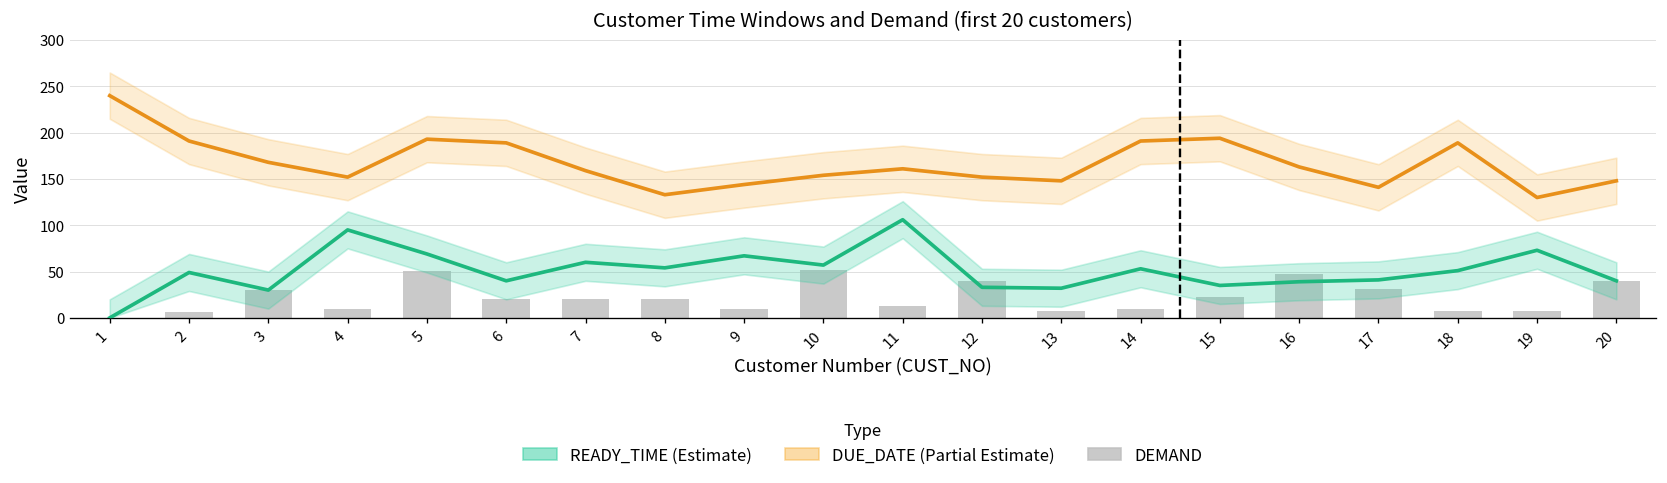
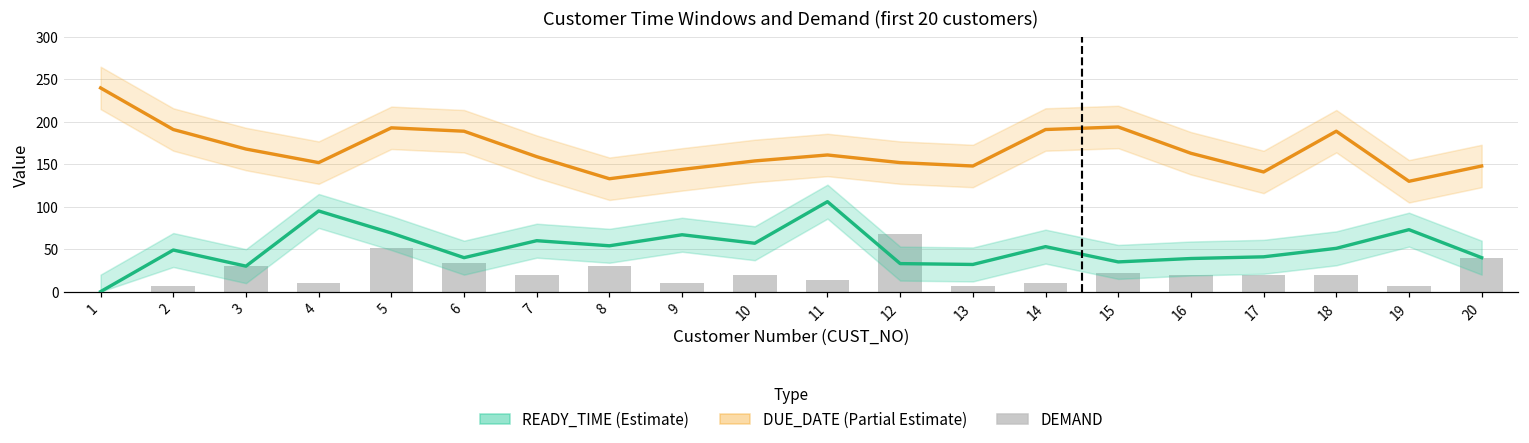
DEMAND, 6: 20 -> 30
DEMAND, 8: 20 -> 30
DEMAND, 10: 50 -> 20
DEMAND, 12: 40 -> 70
DEMAND, 16: 50 -> 20
DEMAND, 17: 30 -> 20
DEMAND, 18: 10 -> 20
